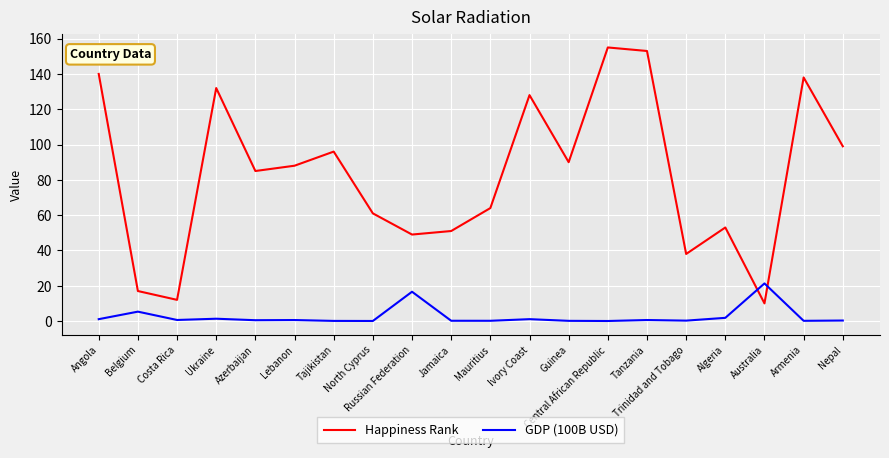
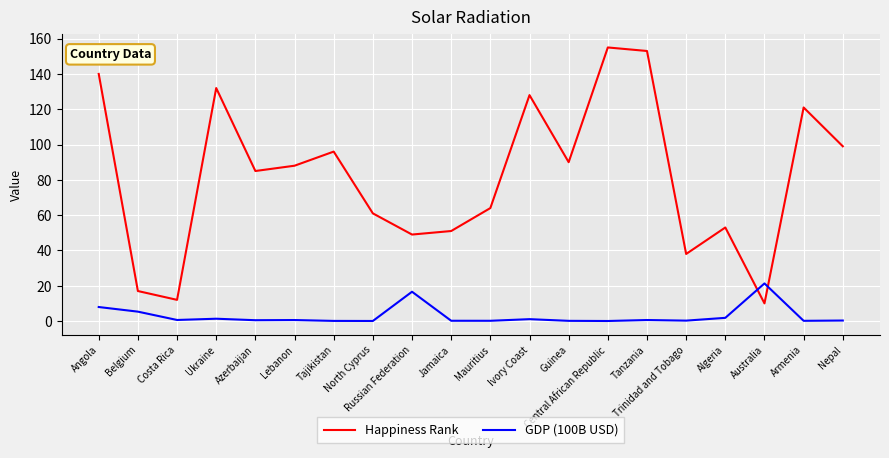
GDP (100B USD), Angola: 1 -> 8
Happiness Rank, Armenia: 138 -> 121
